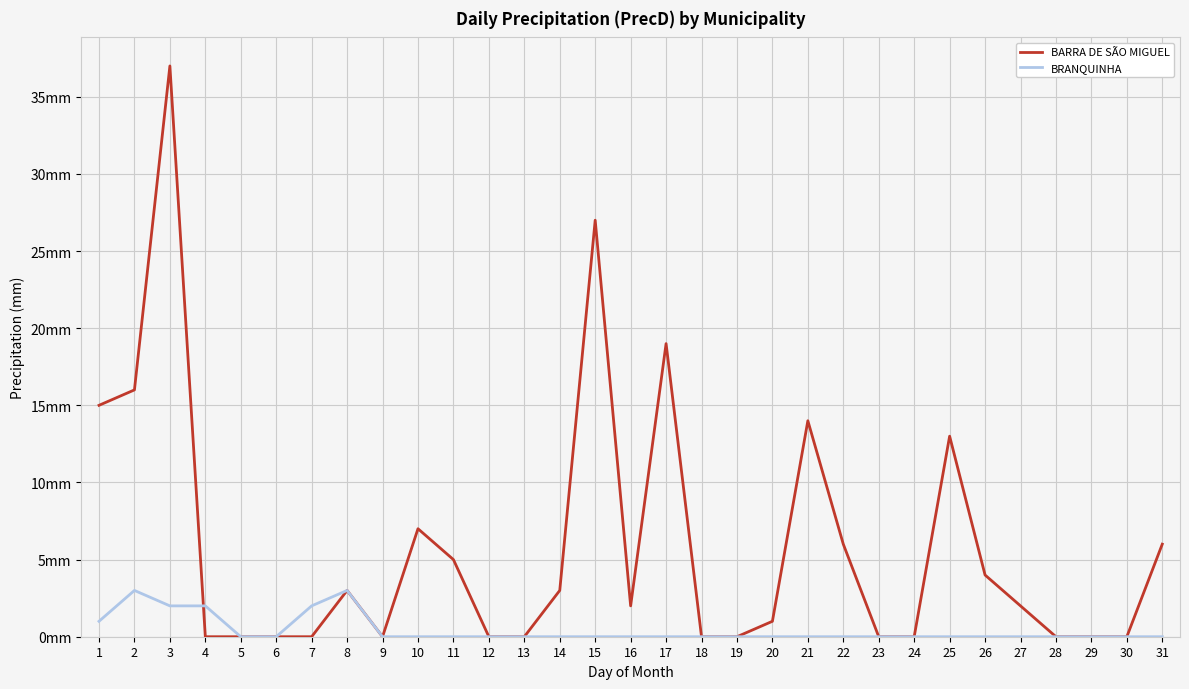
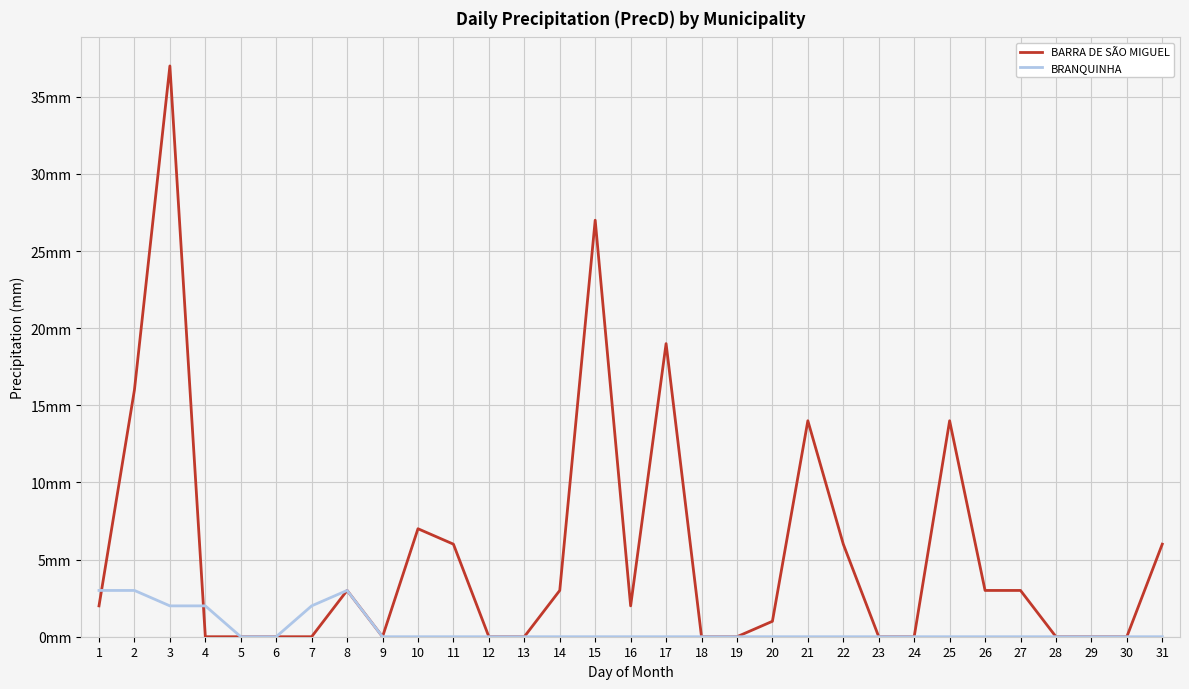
BARRA DE SÃO MIGUEL, 1: 15mm -> 2mm
BRANQUINHA, 1: 1mm -> 3mm
BARRA DE SÃO MIGUEL, 11: 5mm -> 6mm
BARRA DE SÃO MIGUEL, 25: 13mm -> 14mm
BARRA DE SÃO MIGUEL, 26: 4mm -> 3mm
BARRA DE SÃO MIGUEL, 27: 2mm -> 3mm
